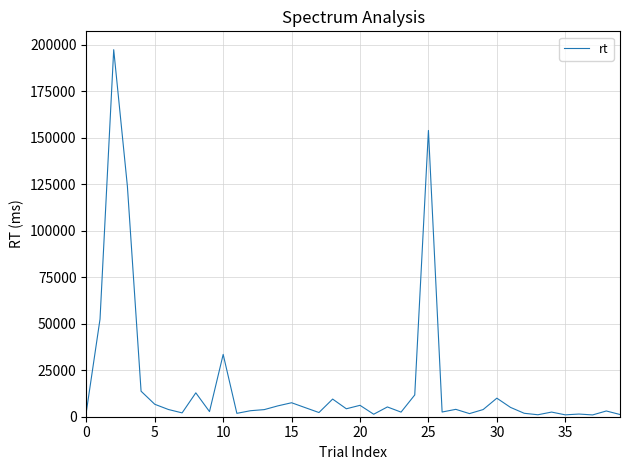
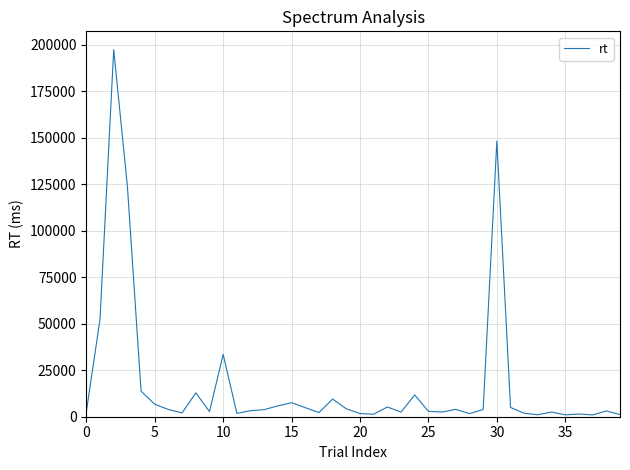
20: 6000 -> 2000
25: 154000 -> 3000
30: 10000 -> 148000
